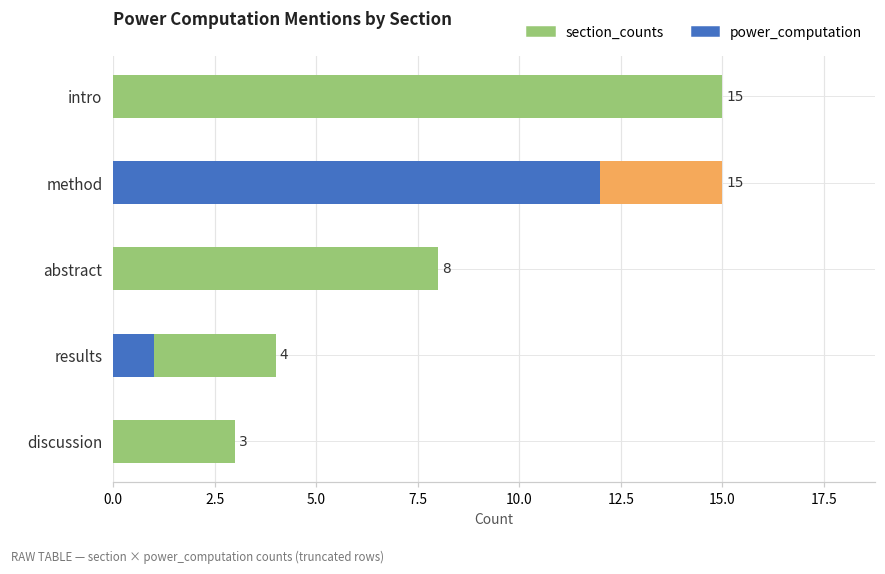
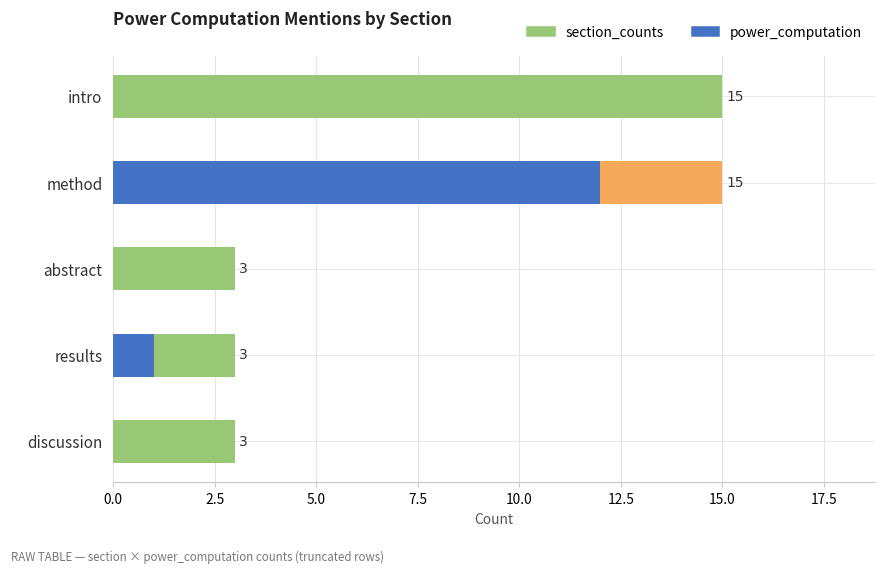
section_counts, abstract: 8 -> 3
section_counts, results: 4 -> 3
